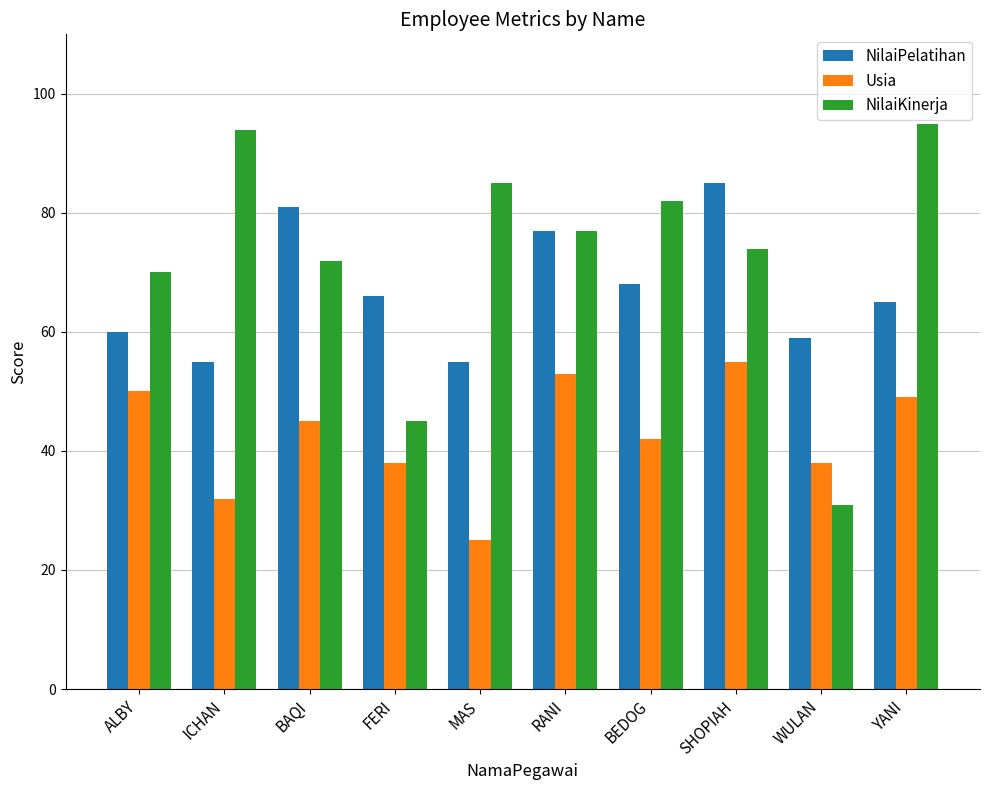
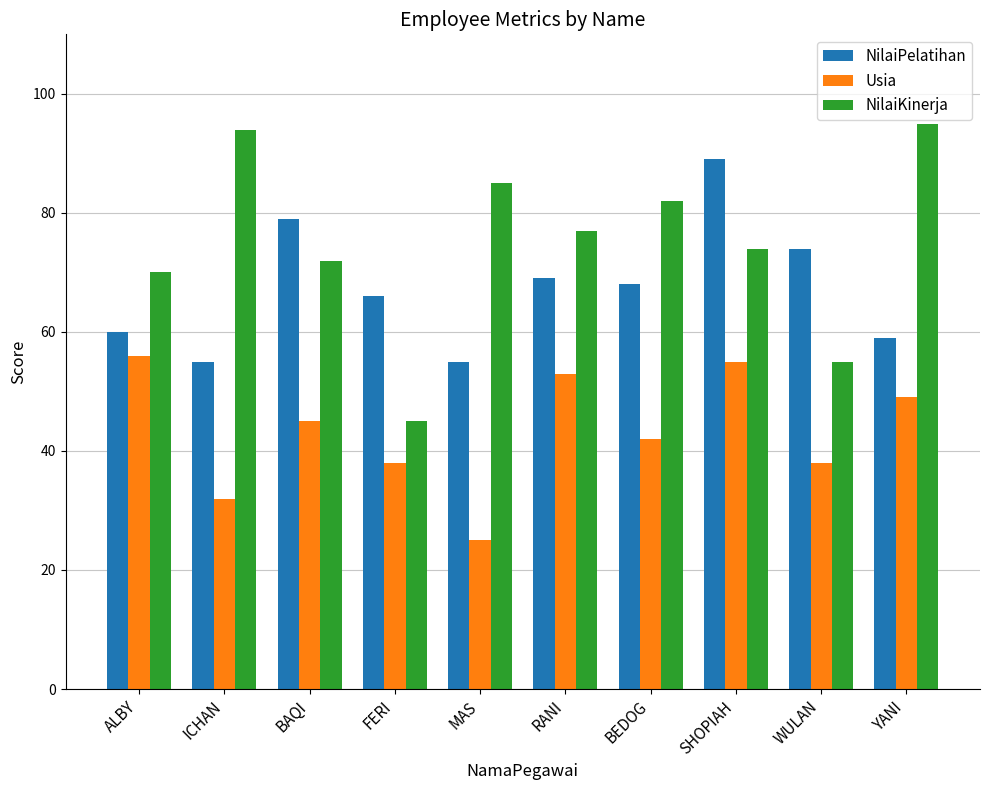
Usia, ALBY: 50 -> 56
NilaiPelatihan, BAQI: 81 -> 79
NilaiPelatihan, RANI: 77 -> 69
NilaiPelatihan, SHOPIAH: 85 -> 89
NilaiPelatihan, WULAN: 59 -> 74
NilaiKinerja, WULAN: 31 -> 55
NilaiPelatihan, YANI: 65 -> 59
